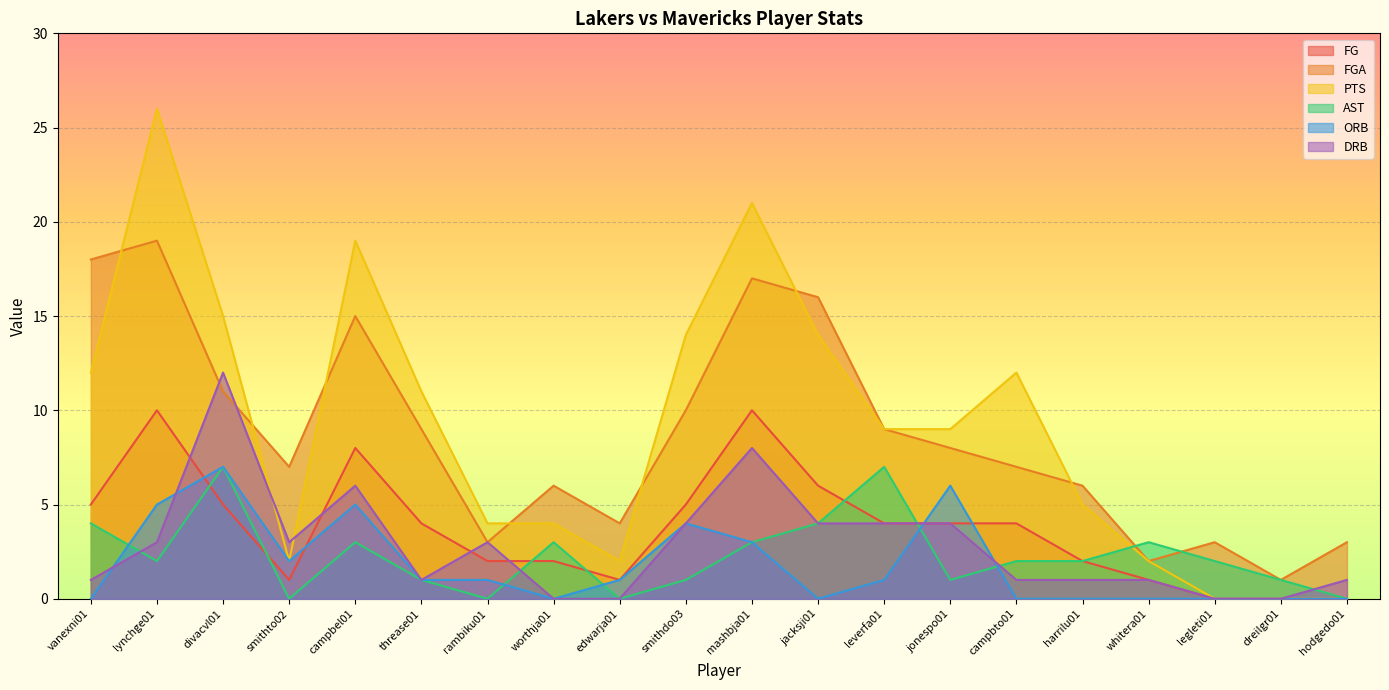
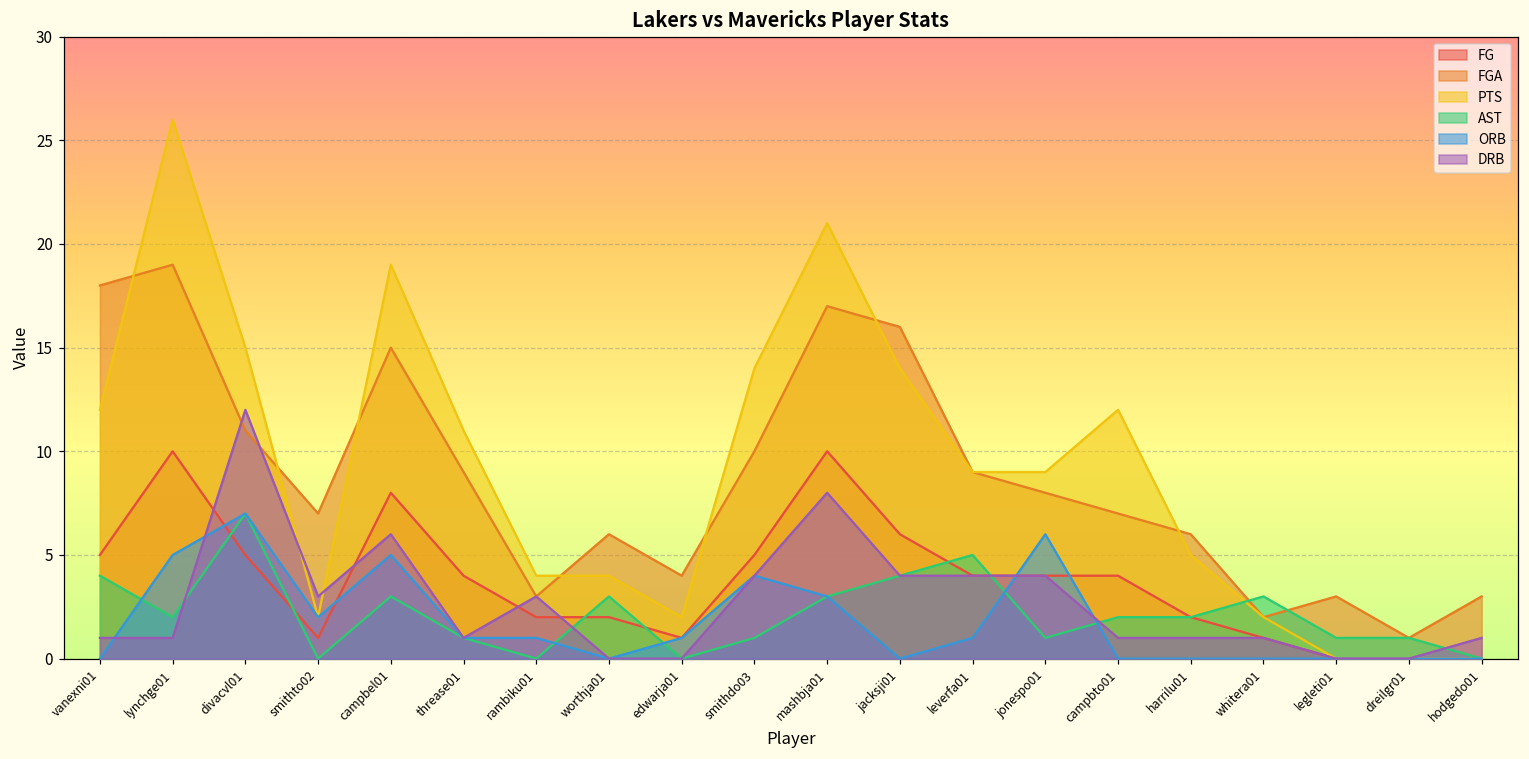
DRB, lynchge01: 3 -> 1
AST, leverfa01: 7 -> 5
AST, legleti01: 2 -> 1
